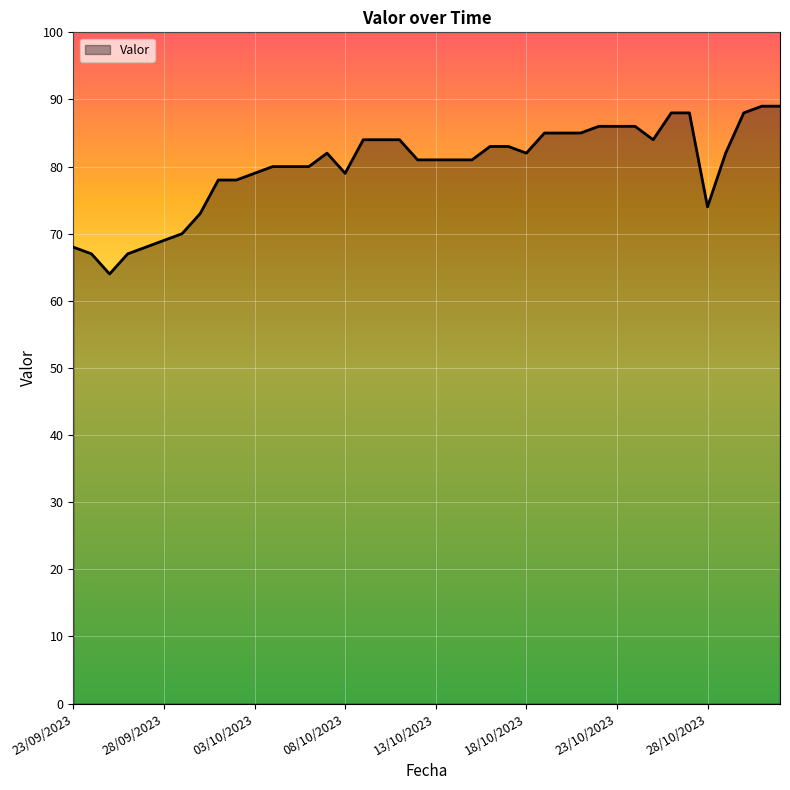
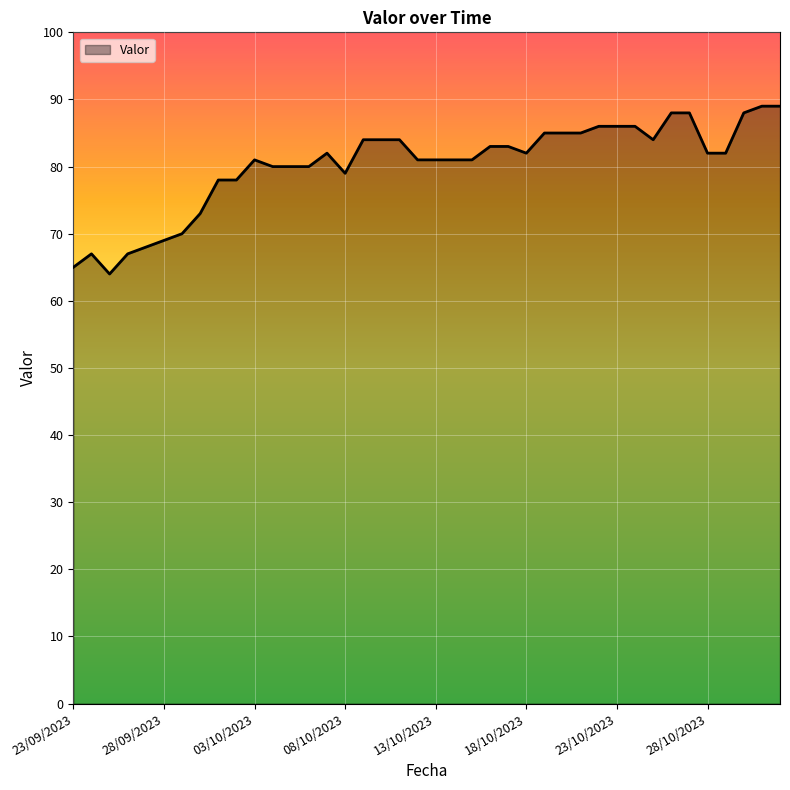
23/09/2023: 68 -> 65
03/10/2023: 79 -> 81
28/10/2023: 74 -> 82
